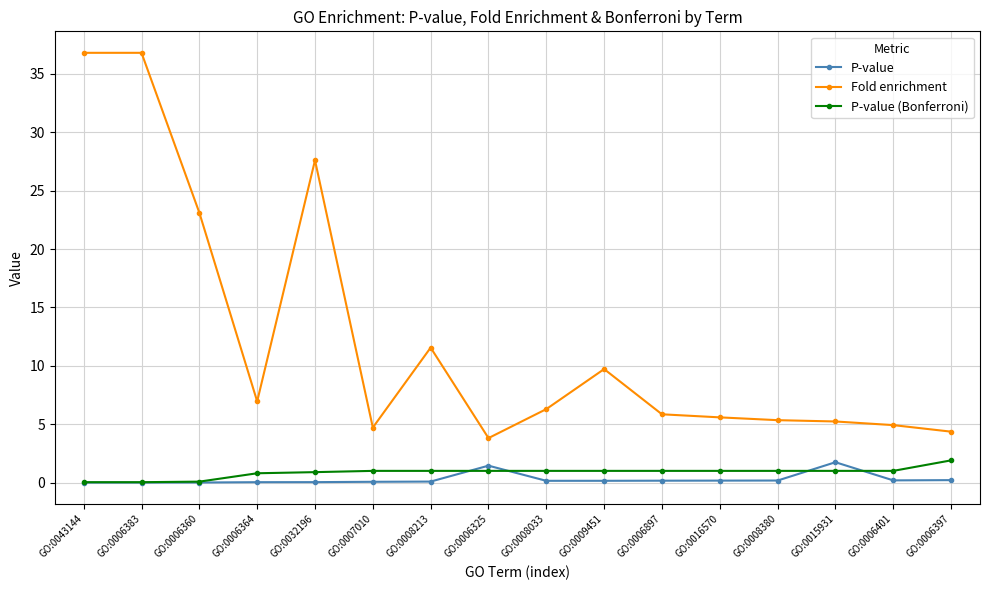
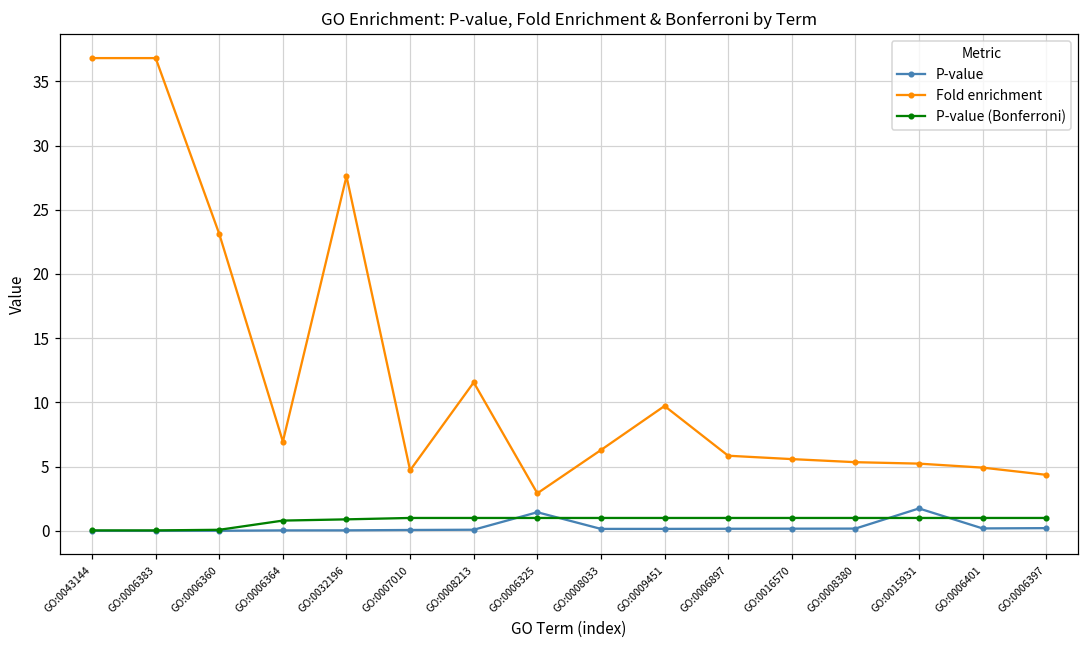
Fold enrichment, GO:0006325: 3.8 -> 2.9
P-value (Bonferroni), GO:0006397: 1.9 -> 1.0
